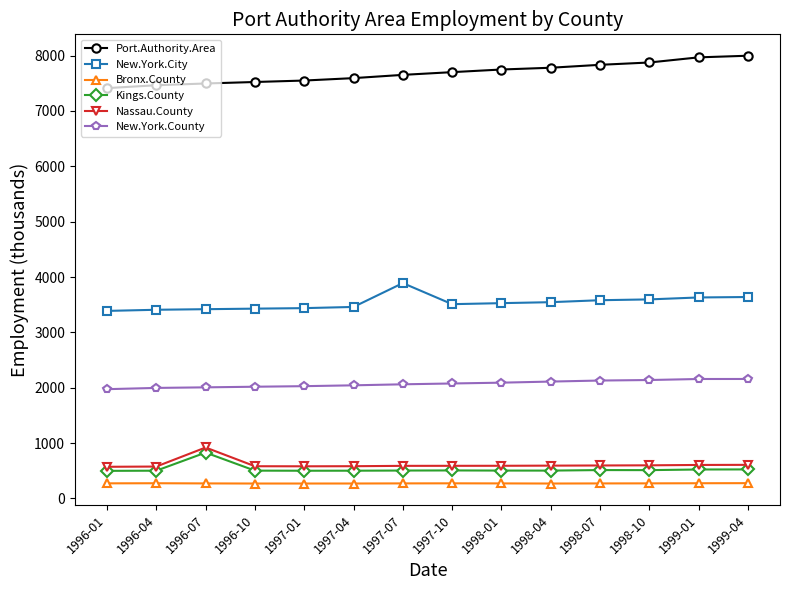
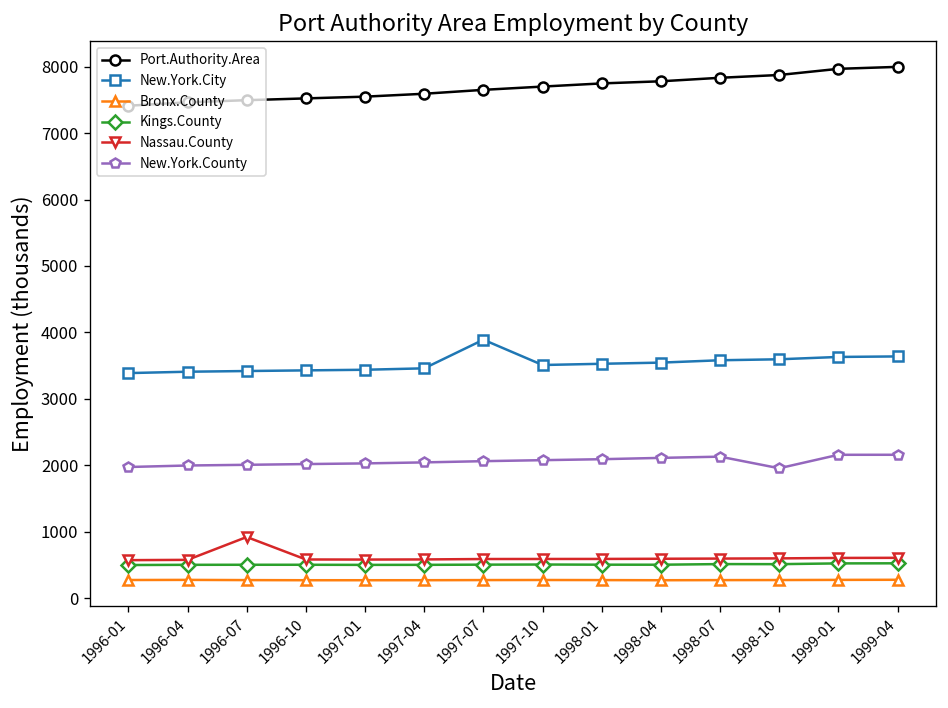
Kings.County, 1996-07: 800 -> 500
New.York.County, 1998-10: 2100 -> 2000
